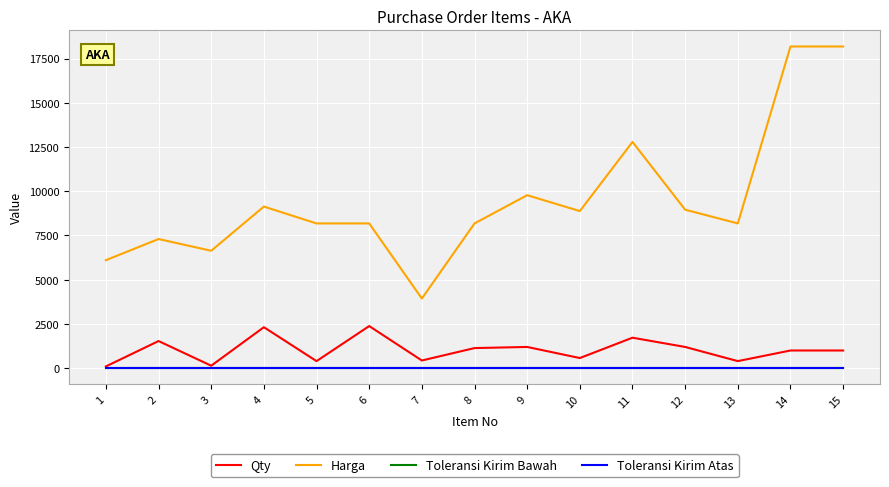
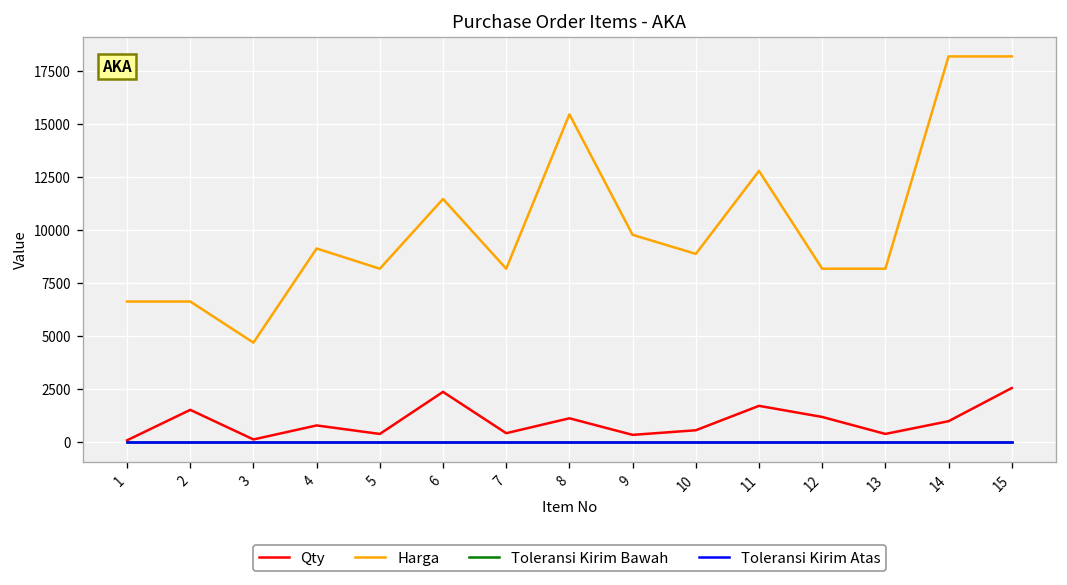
Harga, 1: 6100 -> 6600
Harga, 2: 7300 -> 6600
Harga, 3: 6600 -> 4700
Qty, 4: 2300 -> 800
Harga, 6: 8200 -> 11500
Harga, 7: 3900 -> 8200
Harga, 8: 8200 -> 15500
Qty, 9: 1200 -> 400
Harga, 12: 9000 -> 8200
Qty, 15: 1000 -> 2600
